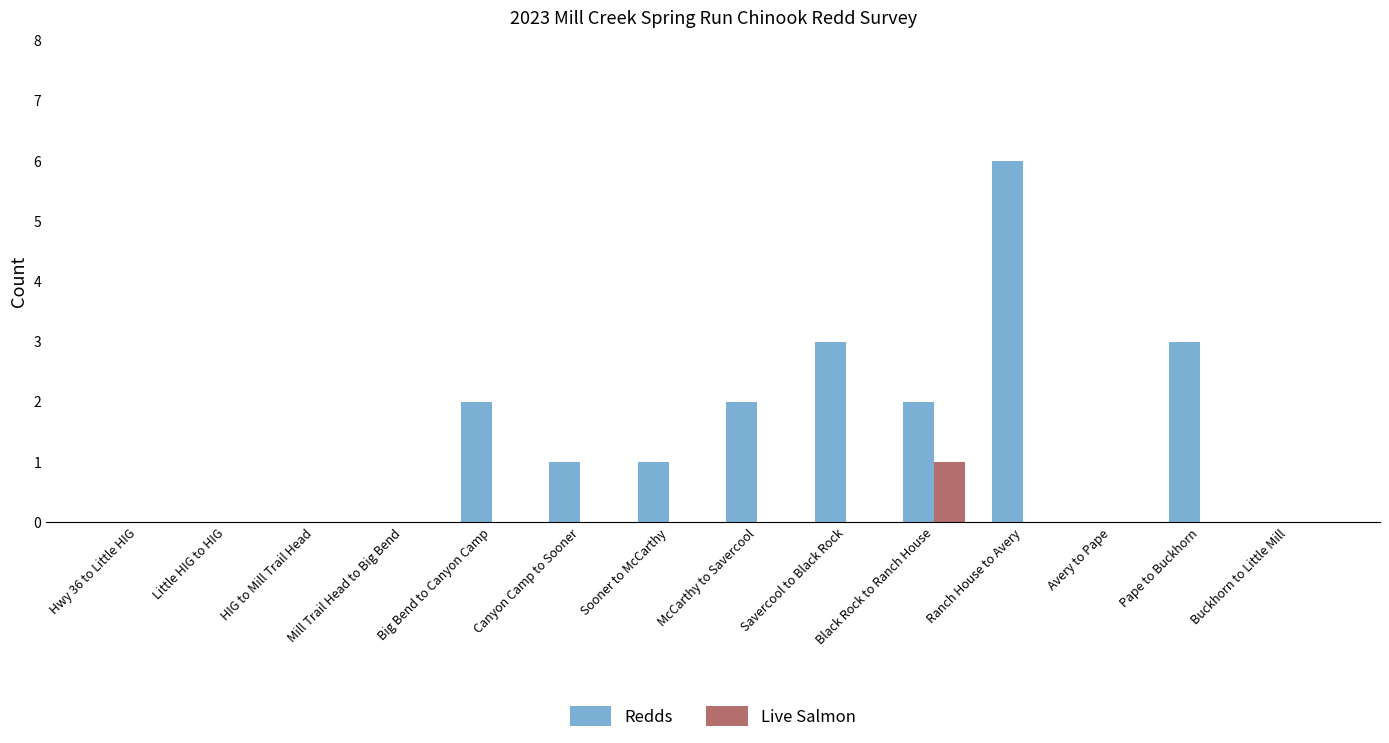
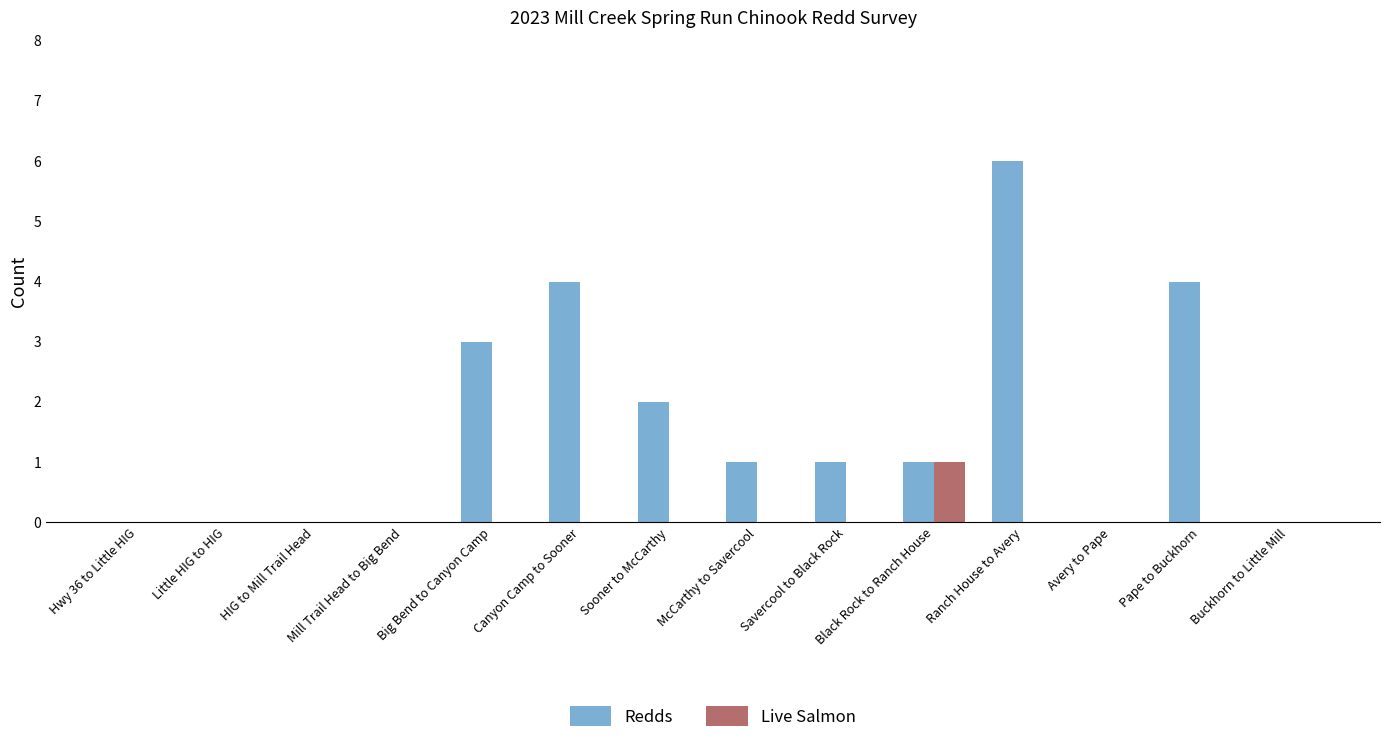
Redds, Big Bend to Canyon Camp: 2 -> 3
Redds, Canyon Camp to Sooner: 1 -> 4
Redds, Sooner to McCarthy: 1 -> 2
Redds, McCarthy to Savercool: 2 -> 1
Redds, Savercool to Black Rock: 3 -> 1
Redds, Black Rock to Ranch House: 2 -> 1
Redds, Pape to Buckhorn: 3 -> 4
